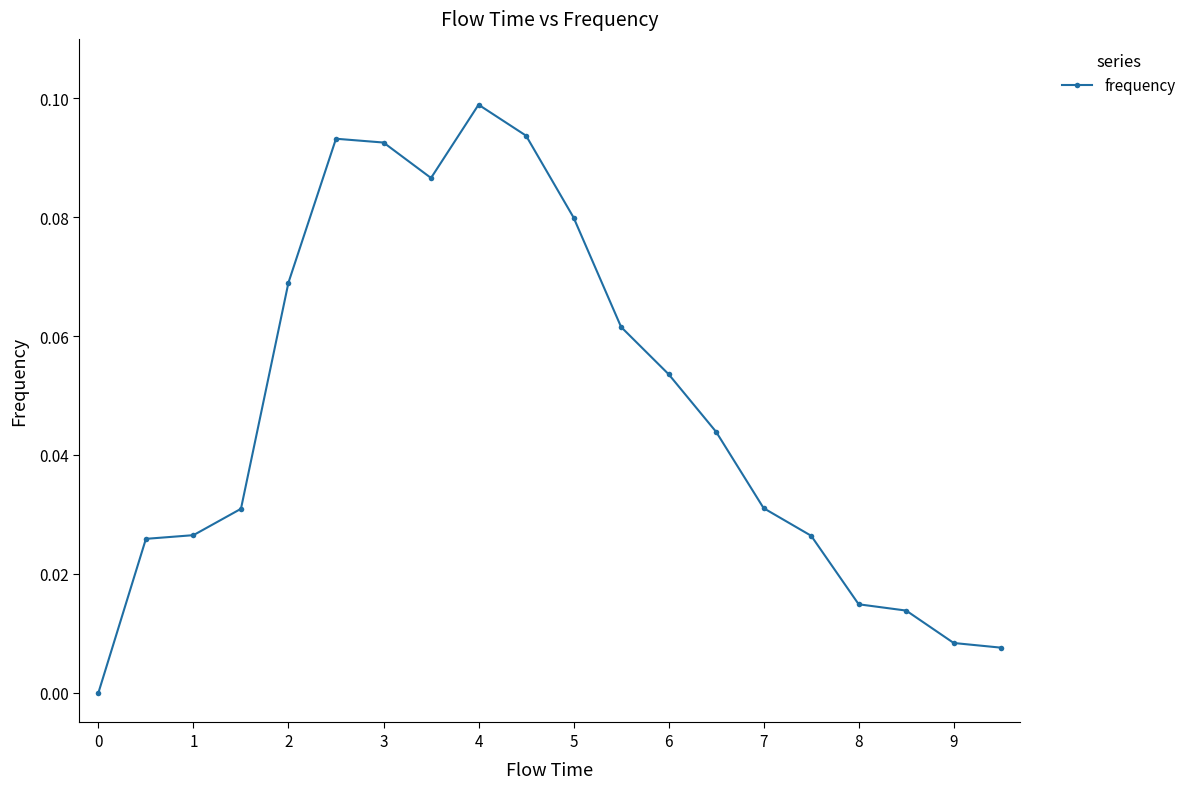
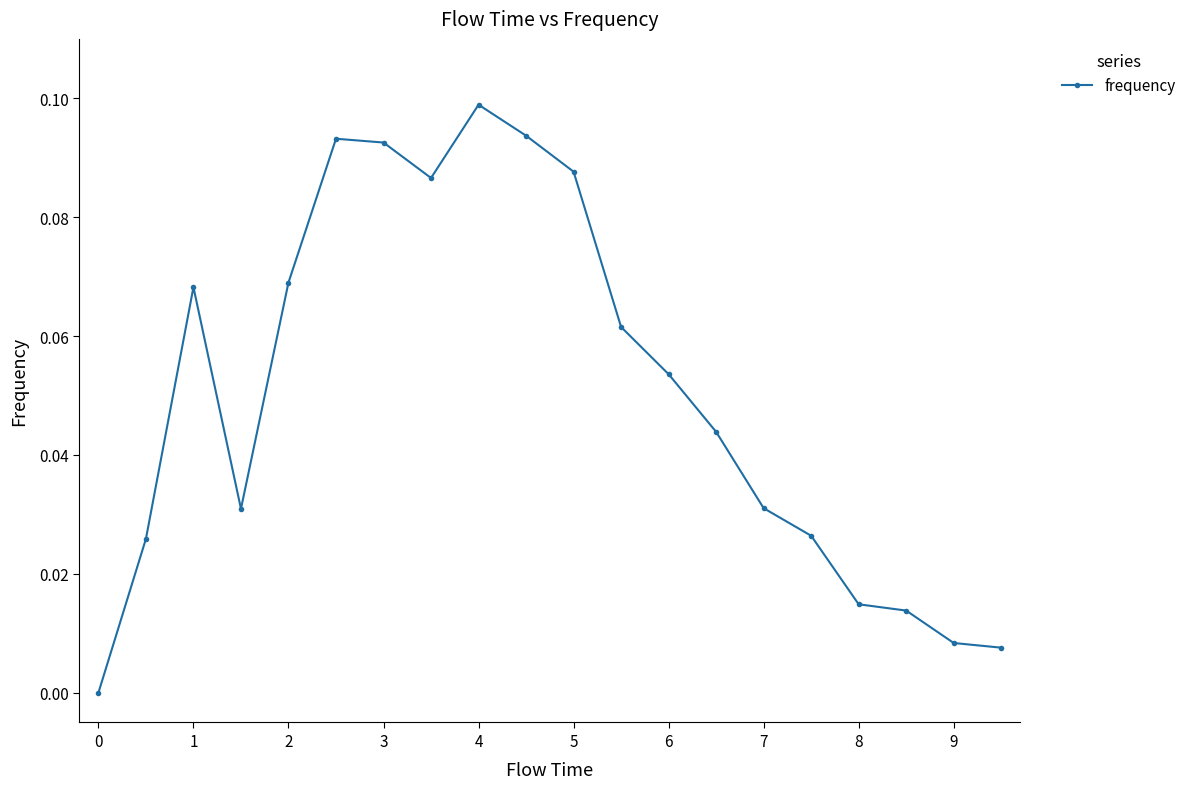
1: 0.027 -> 0.068
5: 0.080 -> 0.088
